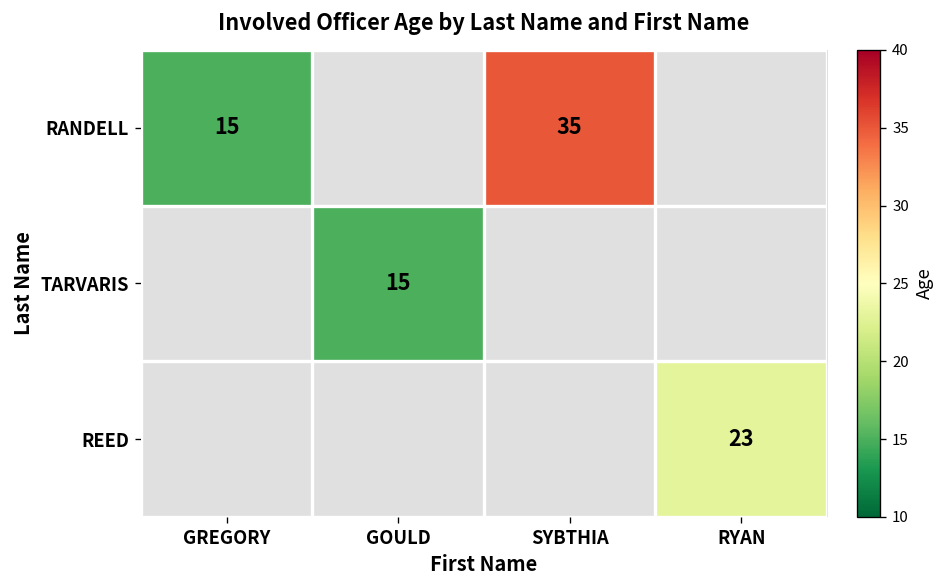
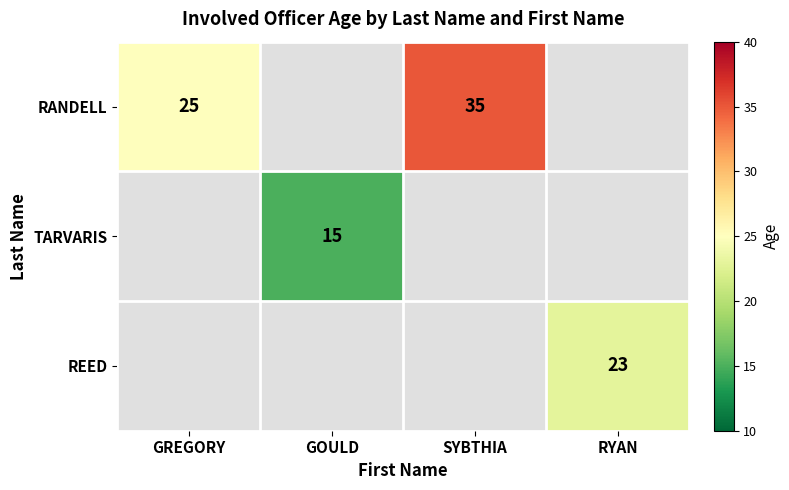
RANDELL, GREGORY: 15 -> 25
